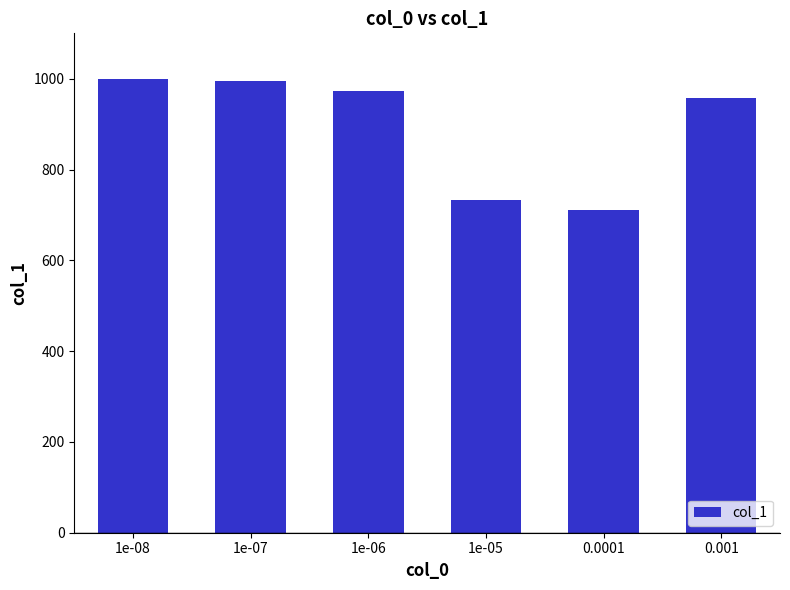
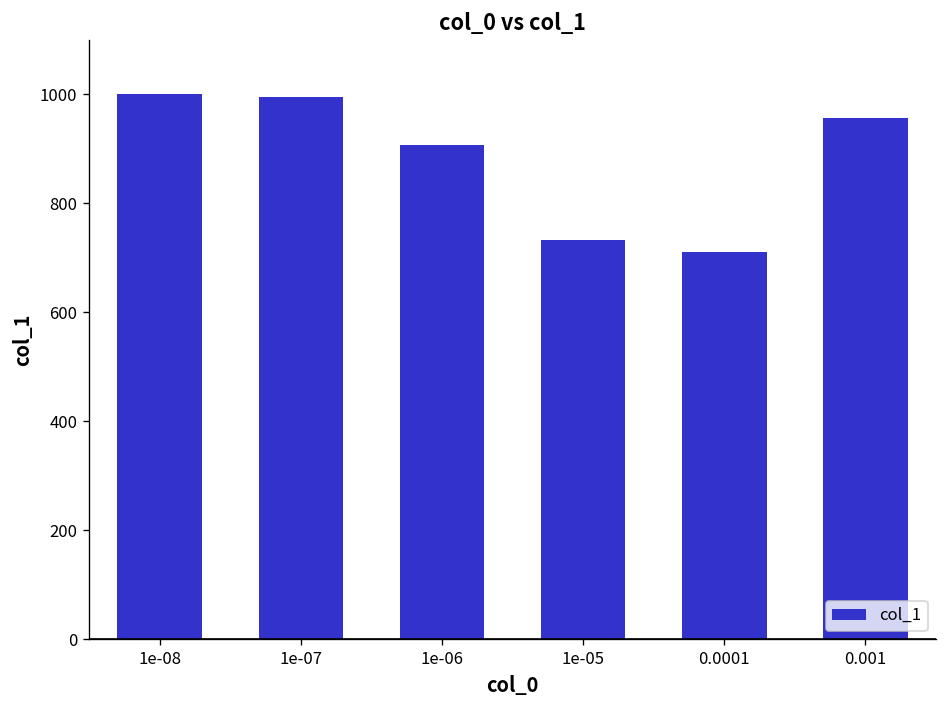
1e-06: 970 -> 910
